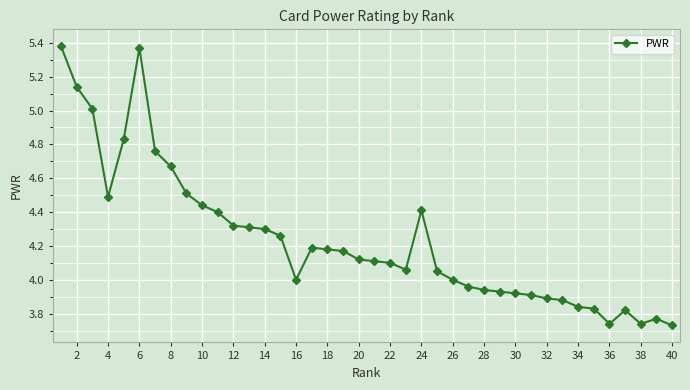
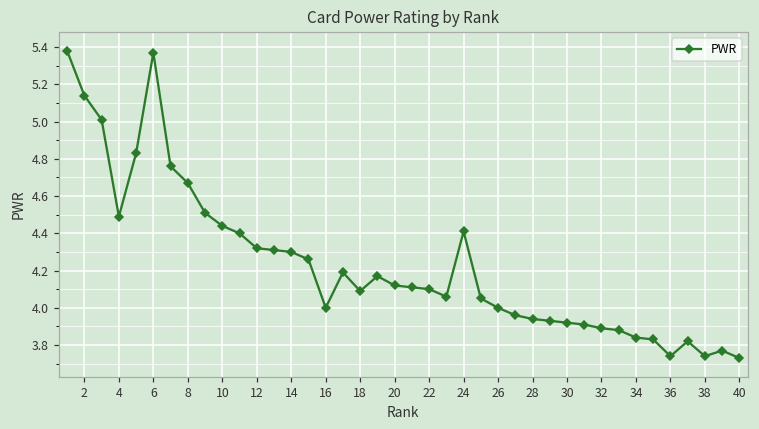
18: 4.18 -> 4.09
